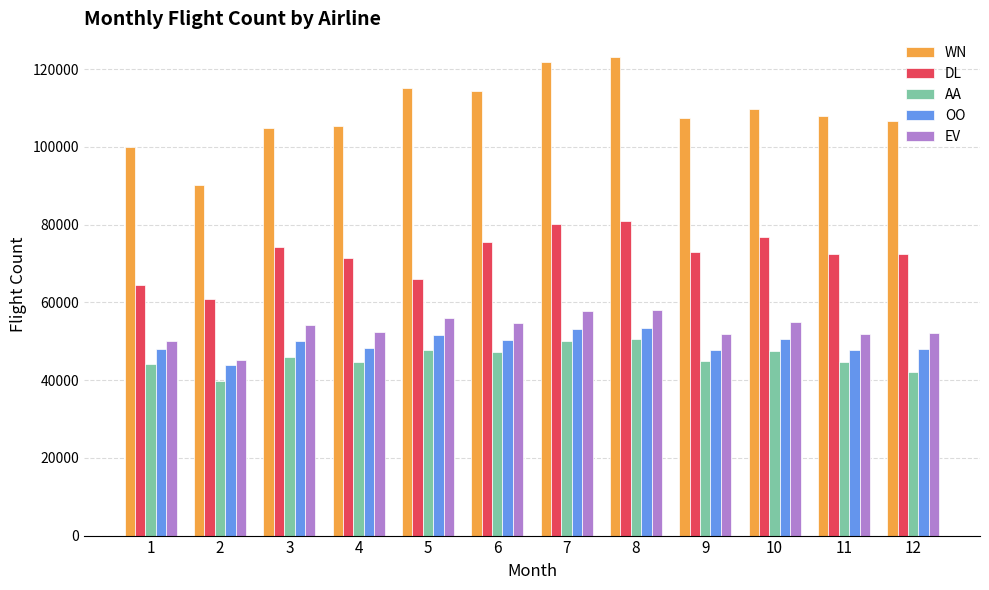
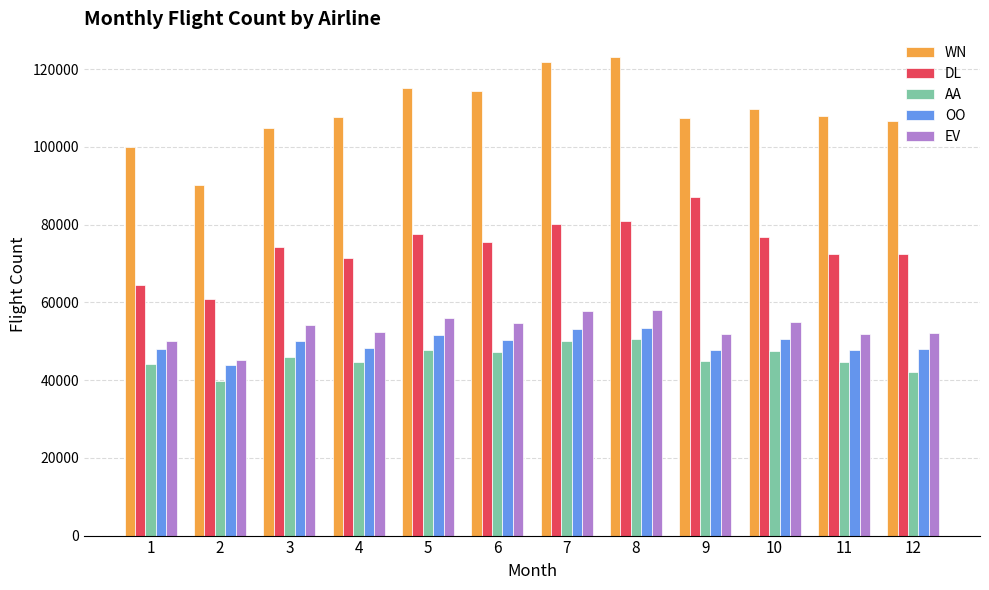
WN, 4: 105000 -> 108000
DL, 5: 66000 -> 77000
DL, 9: 73000 -> 87000
